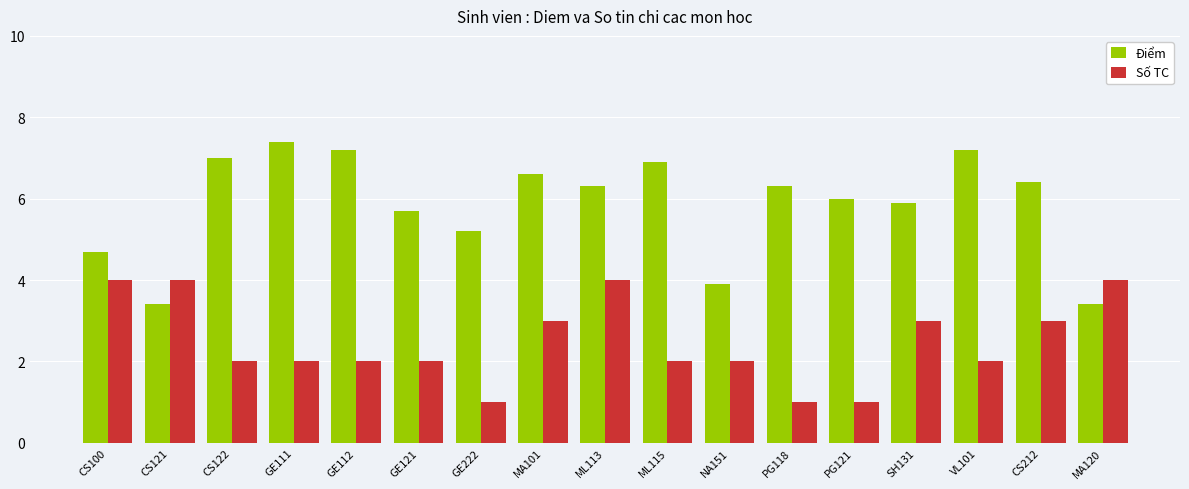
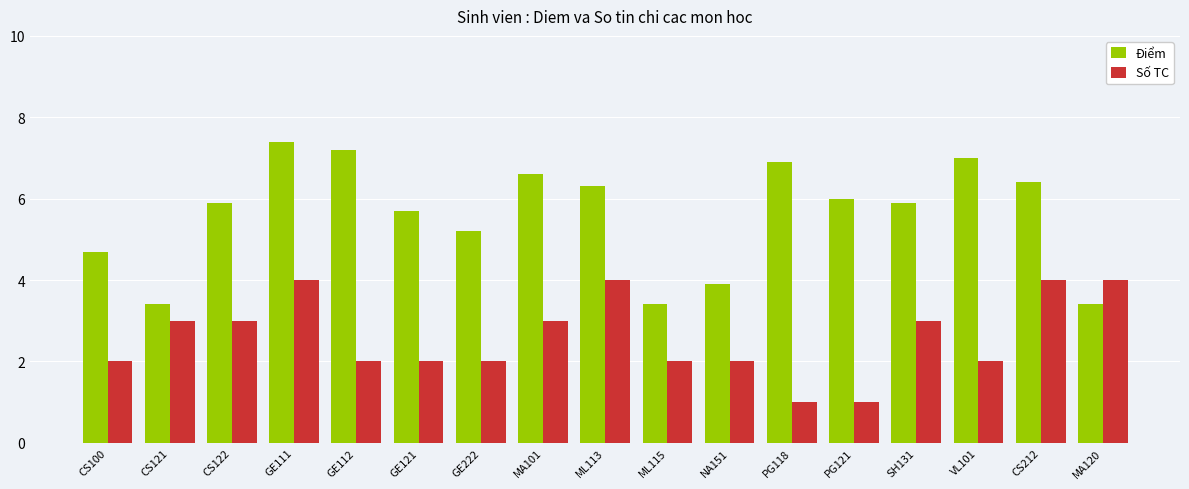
Số TC, CS100: 4 -> 2
Số TC, CS121: 4 -> 3
Điểm, CS122: 7.0 -> 5.9
Số TC, CS122: 2 -> 3
Số TC, GE111: 2 -> 4
Số TC, GE222: 1 -> 2
Điểm, ML115: 6.9 -> 3.4
Điểm, PG118: 6.3 -> 6.9
Điểm, VL101: 7.2 -> 7.0
Số TC, CS212: 3 -> 4
